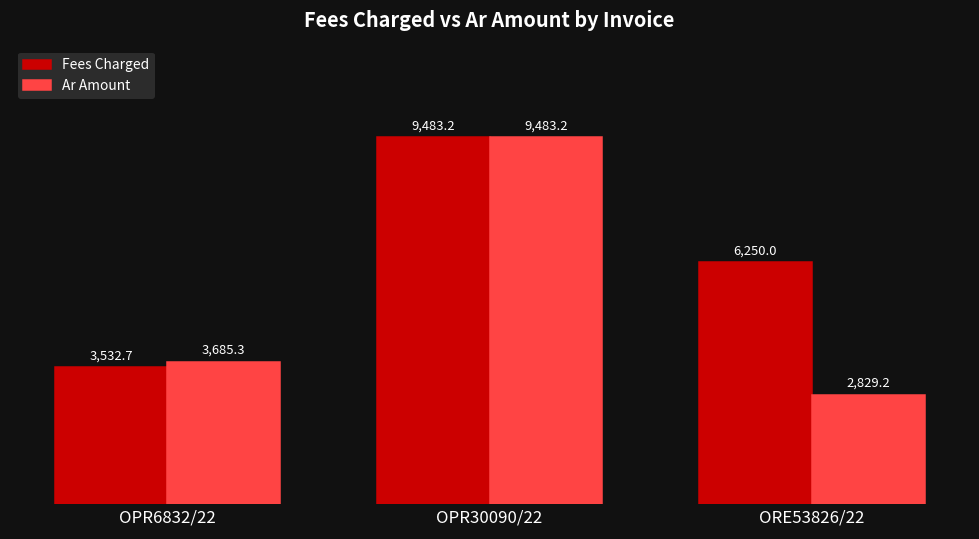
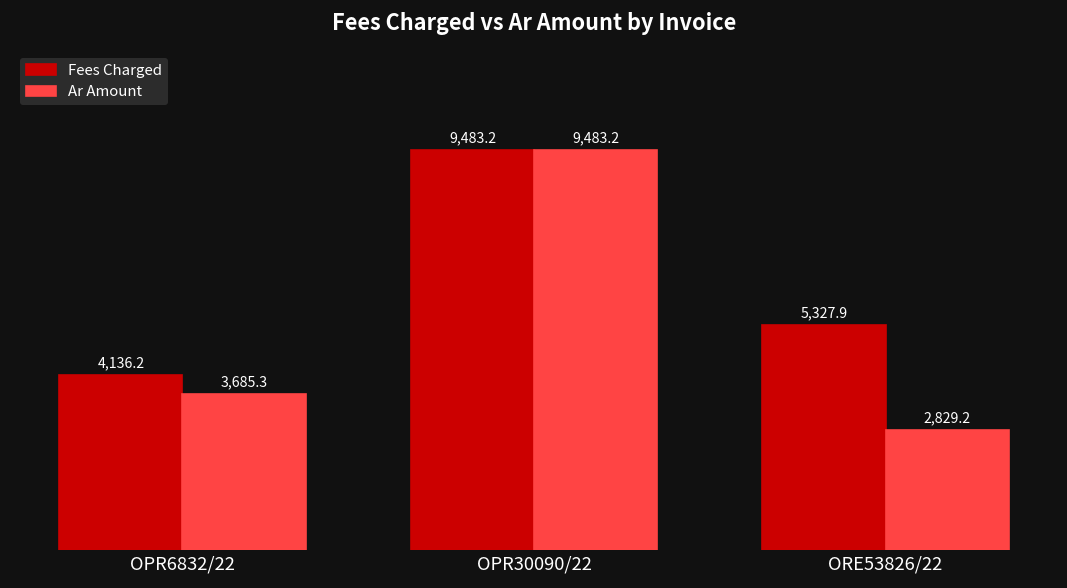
Fees Charged, OPR6832/22: 3,532.7 -> 4,136.2
Fees Charged, ORE53826/22: 6,250.0 -> 5,327.9
